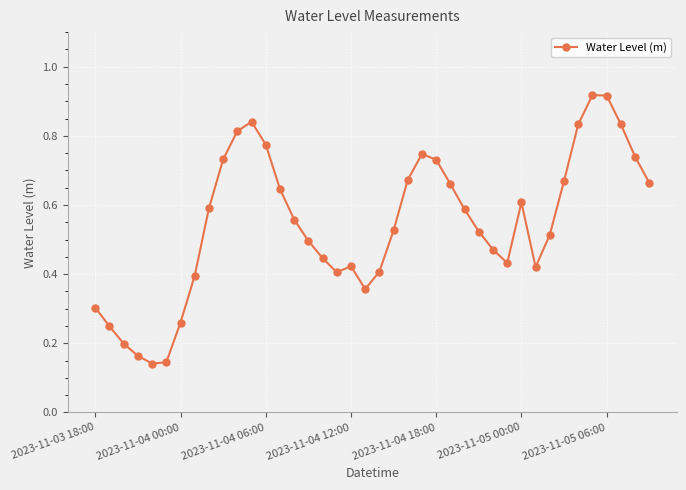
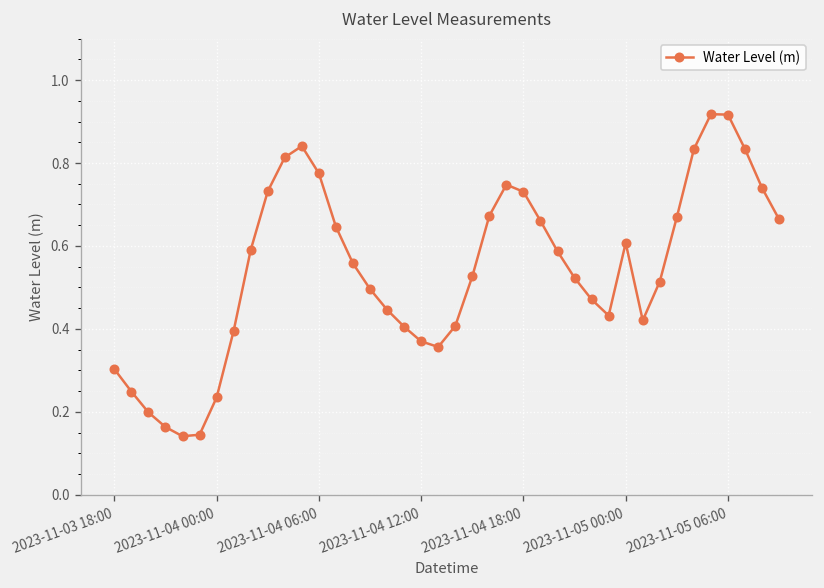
2023-11-04 00:00: 0.26 -> 0.23
2023-11-04 12:00: 0.42 -> 0.37
